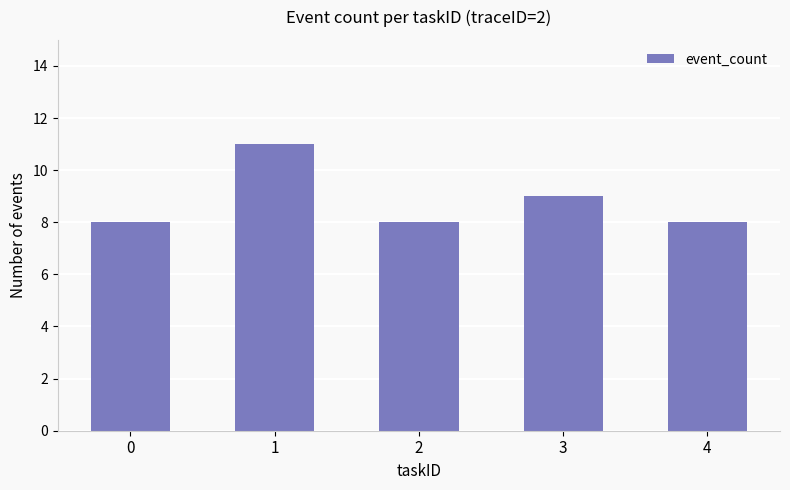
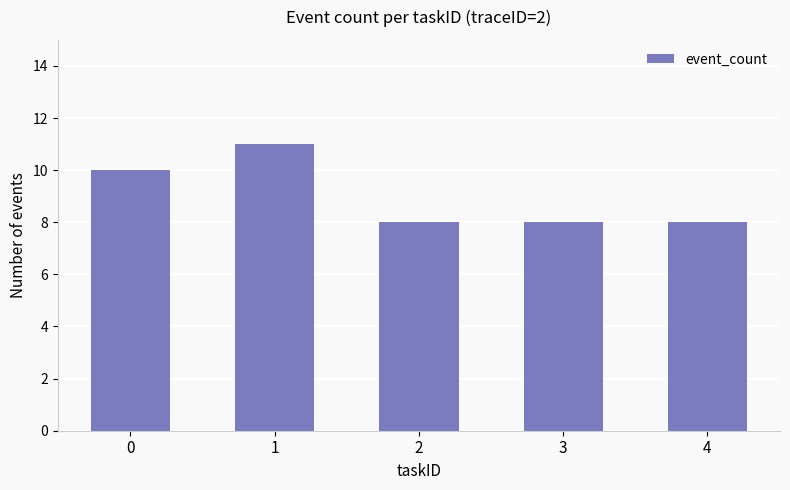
0: 8 -> 10
3: 9 -> 8
